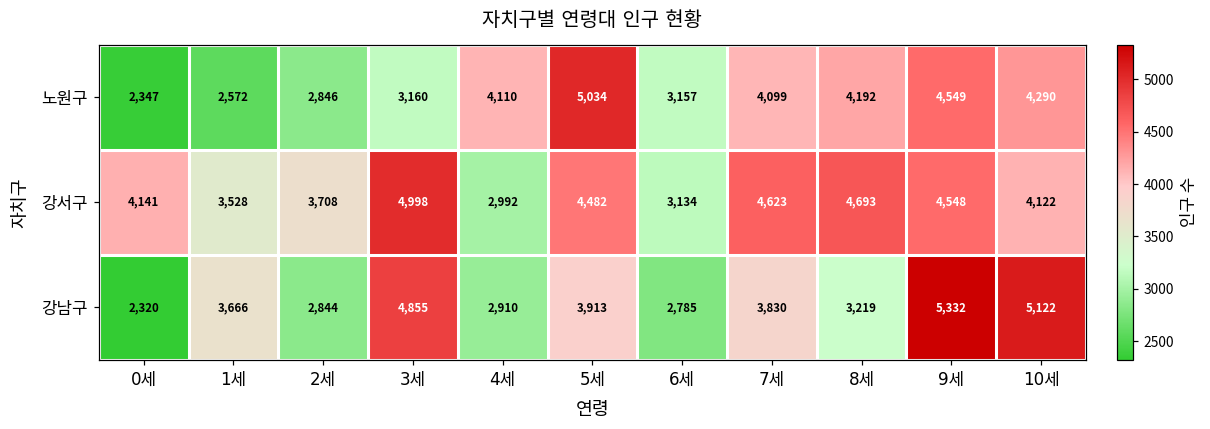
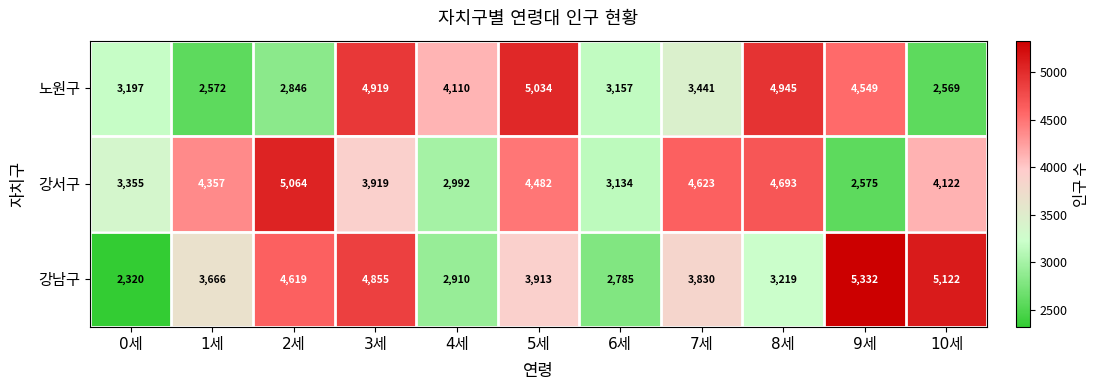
노원구, 0세: 2,347 -> 3,197
노원구, 3세: 3,160 -> 4,919
노원구, 7세: 4,099 -> 3,441
노원구, 8세: 4,192 -> 4,945
노원구, 10세: 4,290 -> 2,569
강서구, 0세: 4,141 -> 3,355
강서구, 1세: 3,528 -> 4,357
강서구, 2세: 3,708 -> 5,064
강서구, 3세: 4,998 -> 3,919
강서구, 9세: 4,548 -> 2,575
강남구, 2세: 2,844 -> 4,619
